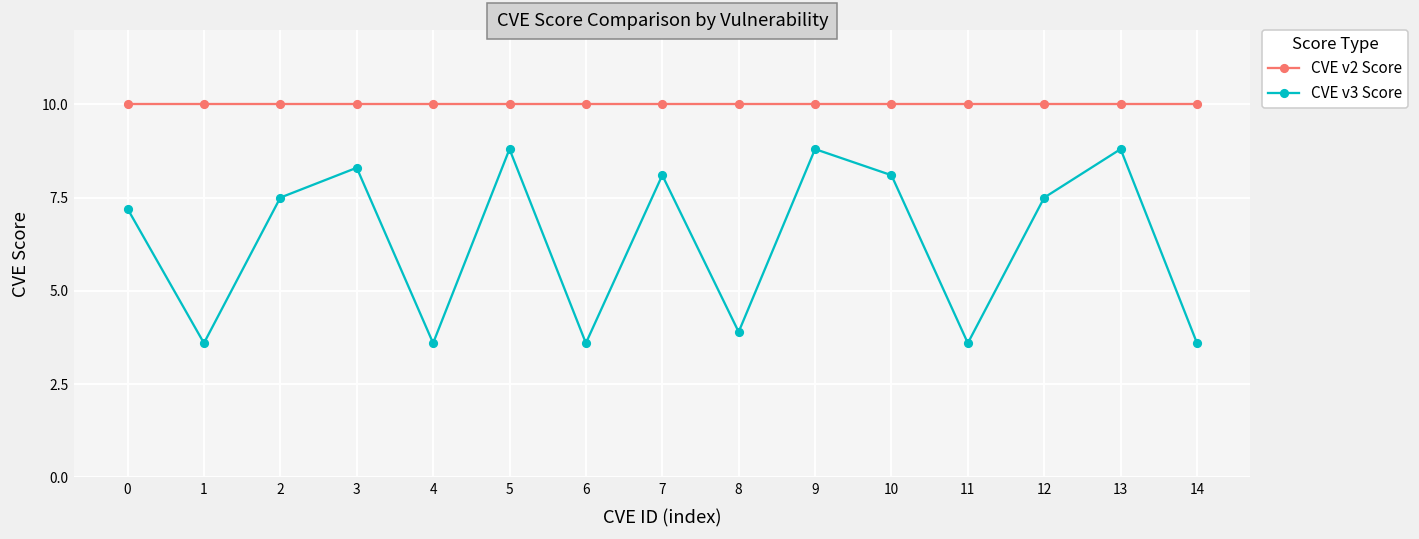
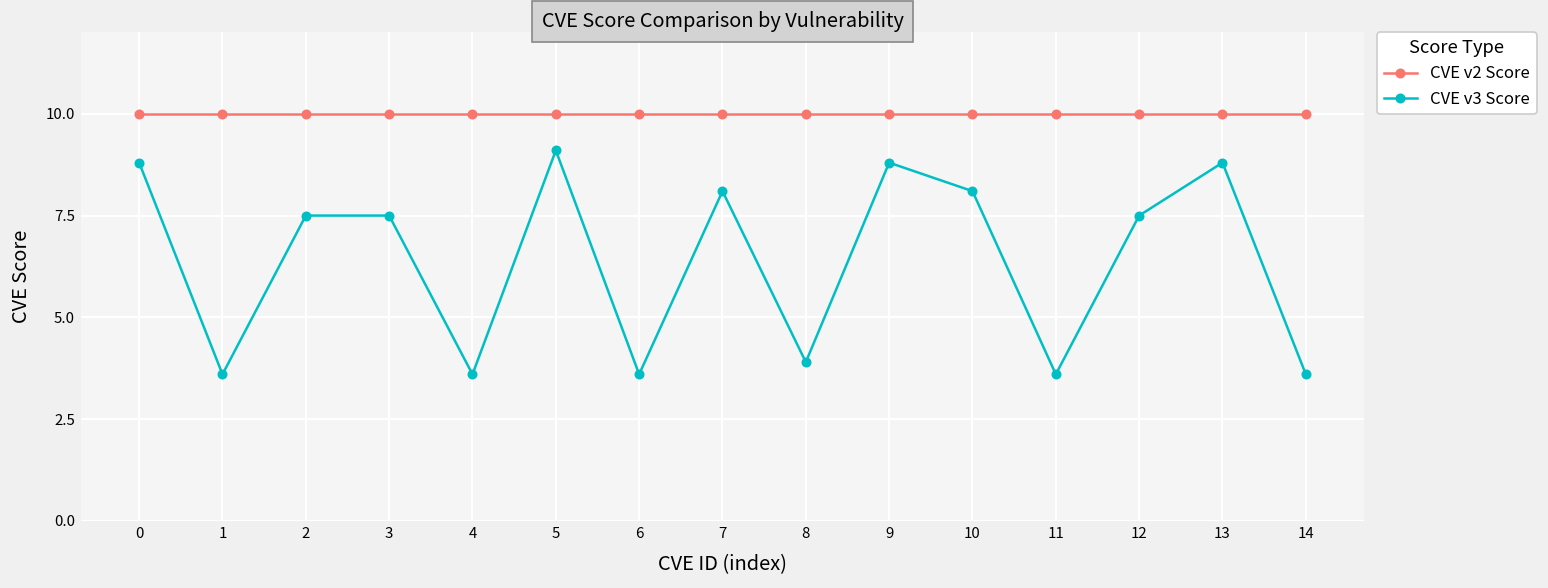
CVE v3 Score, 0: 7.2 -> 8.8
CVE v3 Score, 3: 8.3 -> 7.5
CVE v3 Score, 5: 8.8 -> 9.1
